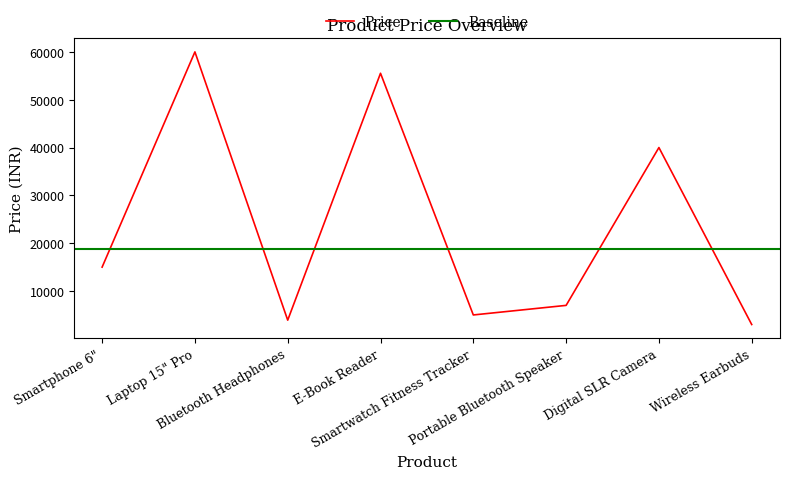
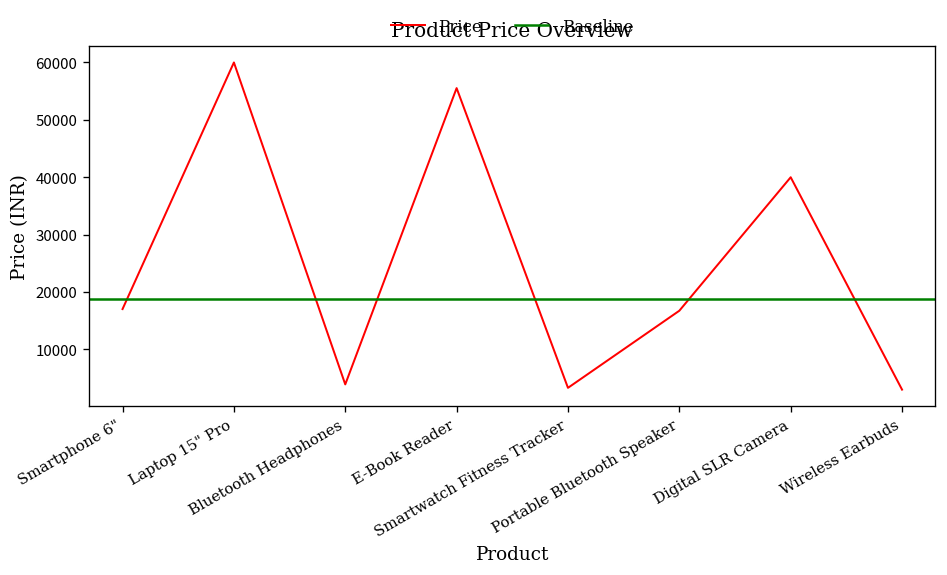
Smartphone 6": 15000 -> 17000
Smartwatch Fitness Tracker: 5000 -> 3000
Portable Bluetooth Speaker: 7000 -> 17000
